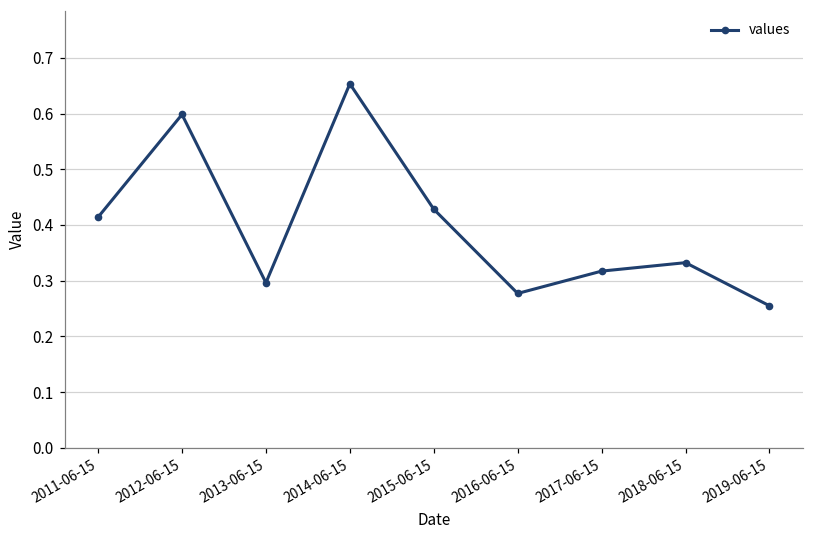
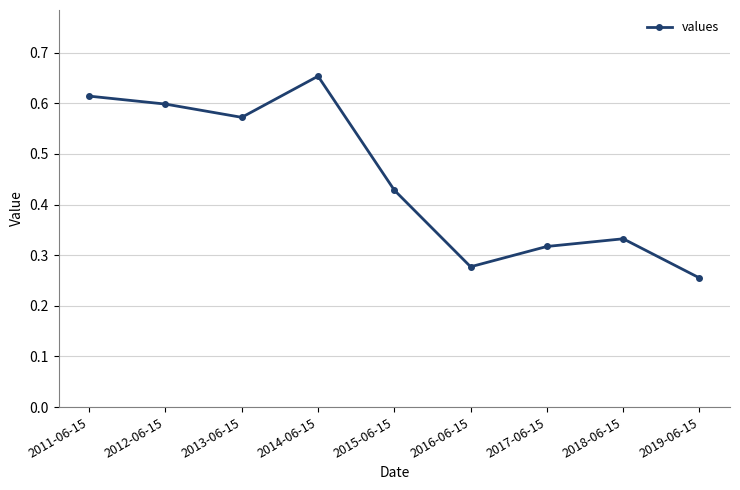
2011-06-15: 0.41 -> 0.61
2013-06-15: 0.30 -> 0.57
